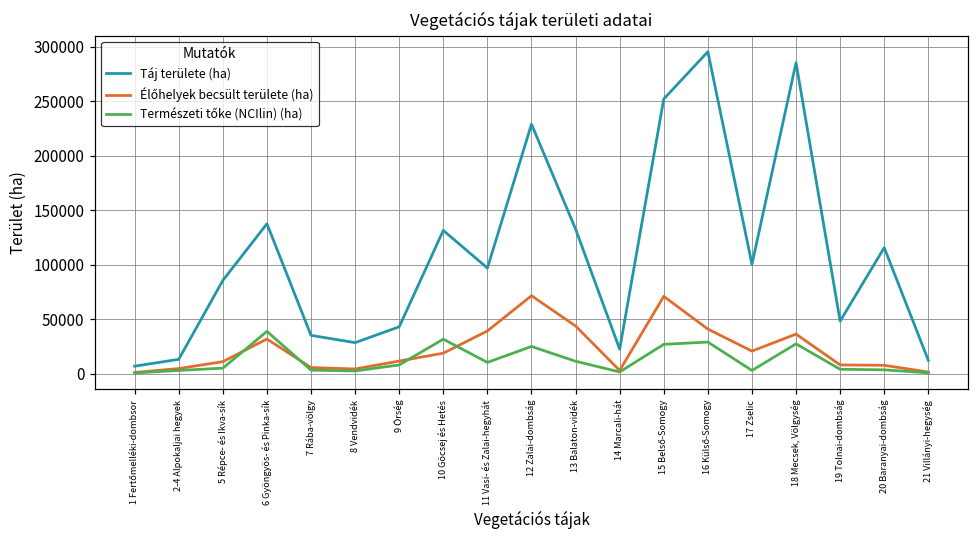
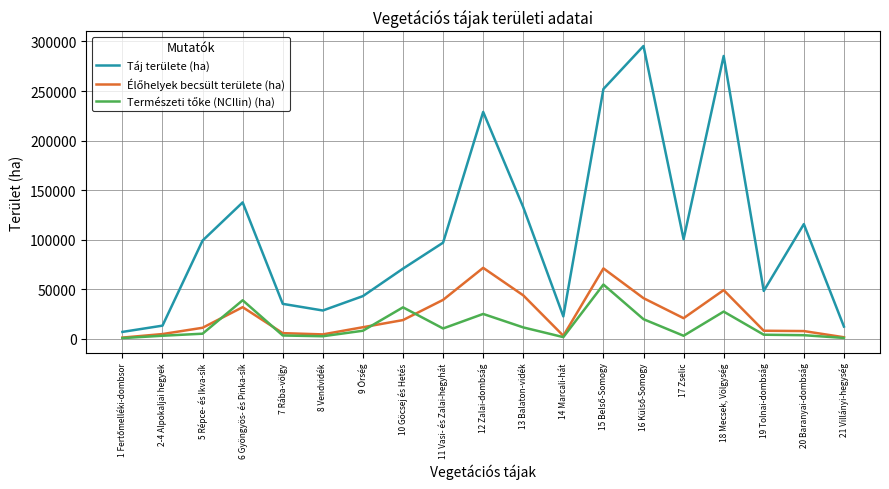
Táj területe (ha), 5 Répce- és Ikva-sík: 90000 -> 100000
Táj területe (ha), 10 Göcsej és Hetés: 130000 -> 70000
Természeti tőke (NCIlin) (ha), 15 Belső-Somogy: 30000 -> 50000
Természeti tőke (NCIlin) (ha), 16 Külső-Somogy: 30000 -> 20000
Élőhelyek becsült területe (ha), 18 Mecsek, Völgység: 40000 -> 50000
